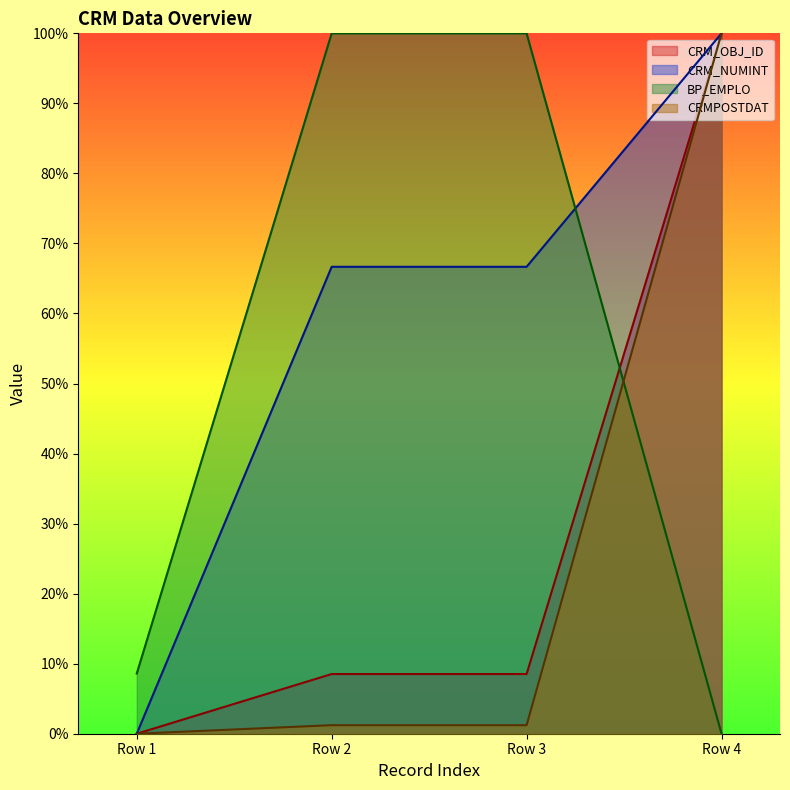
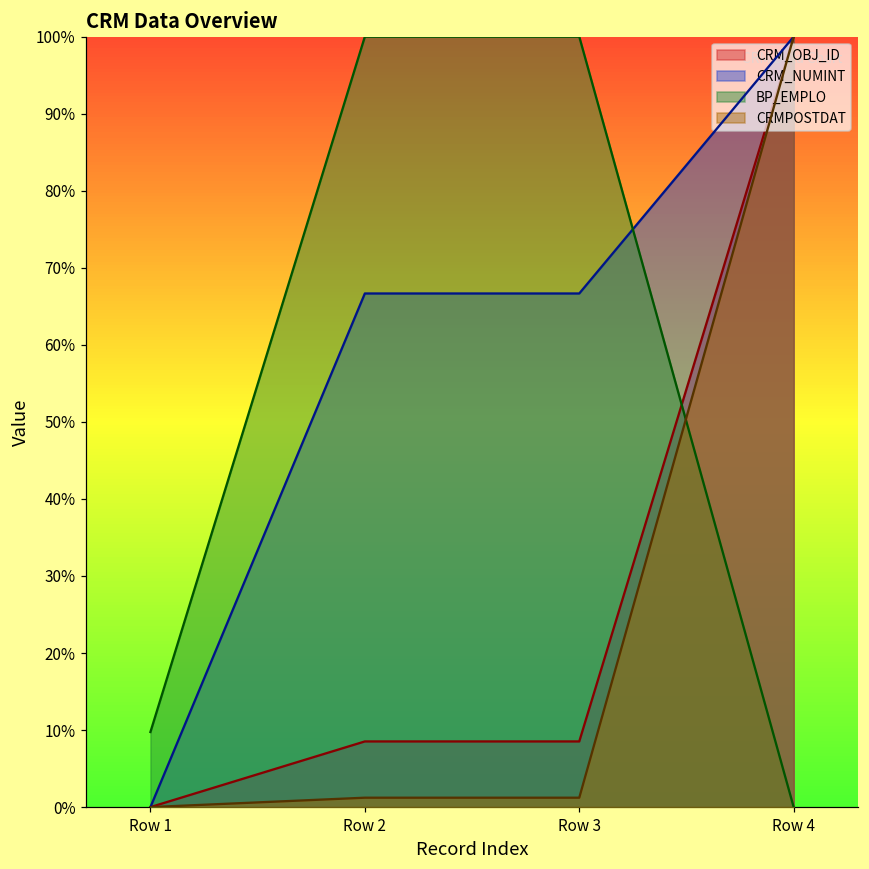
BP_EMPLO, Row 1: 9% -> 10%
